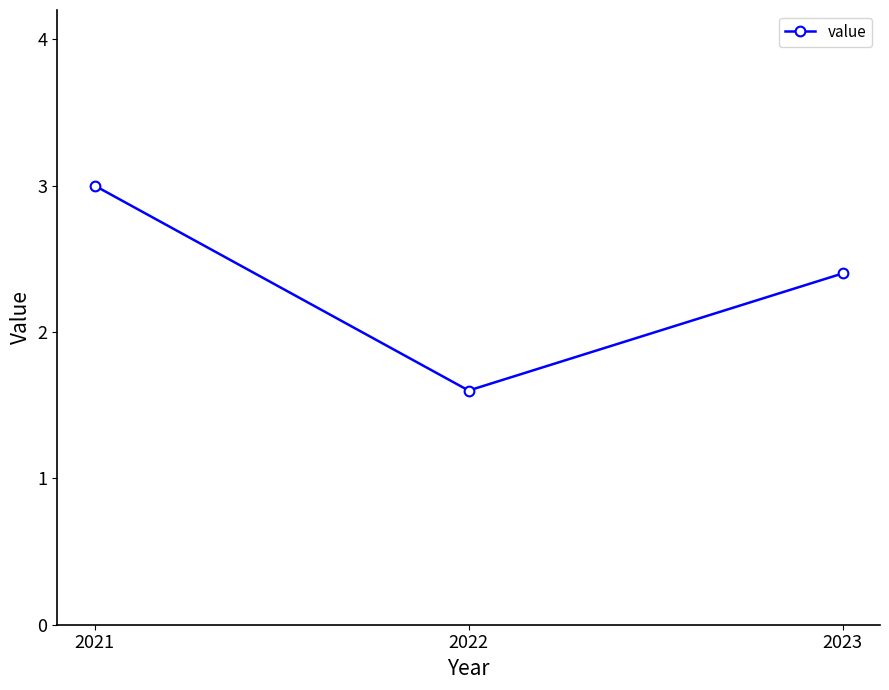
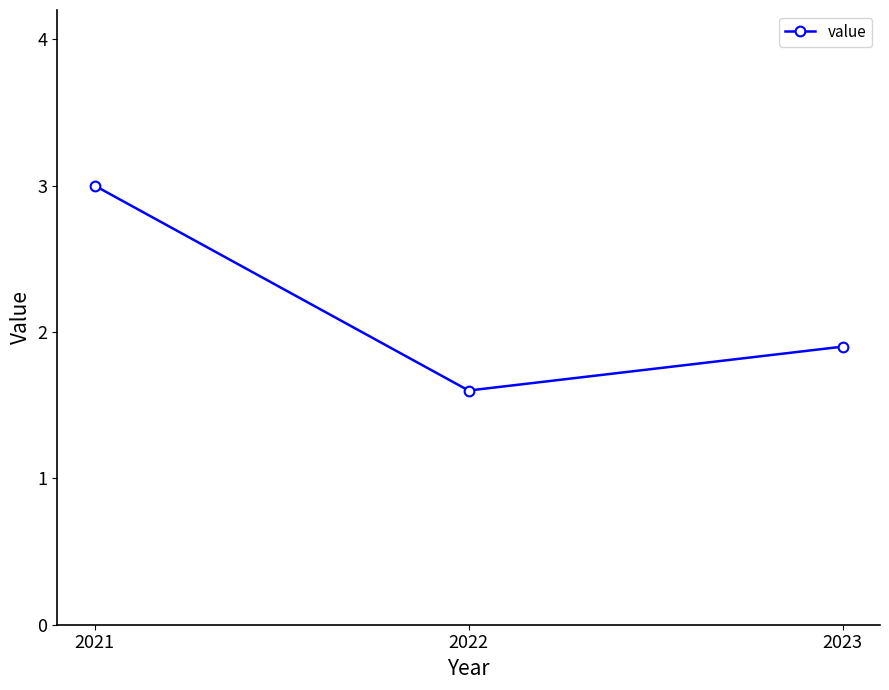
2023: 2.4 -> 1.9
